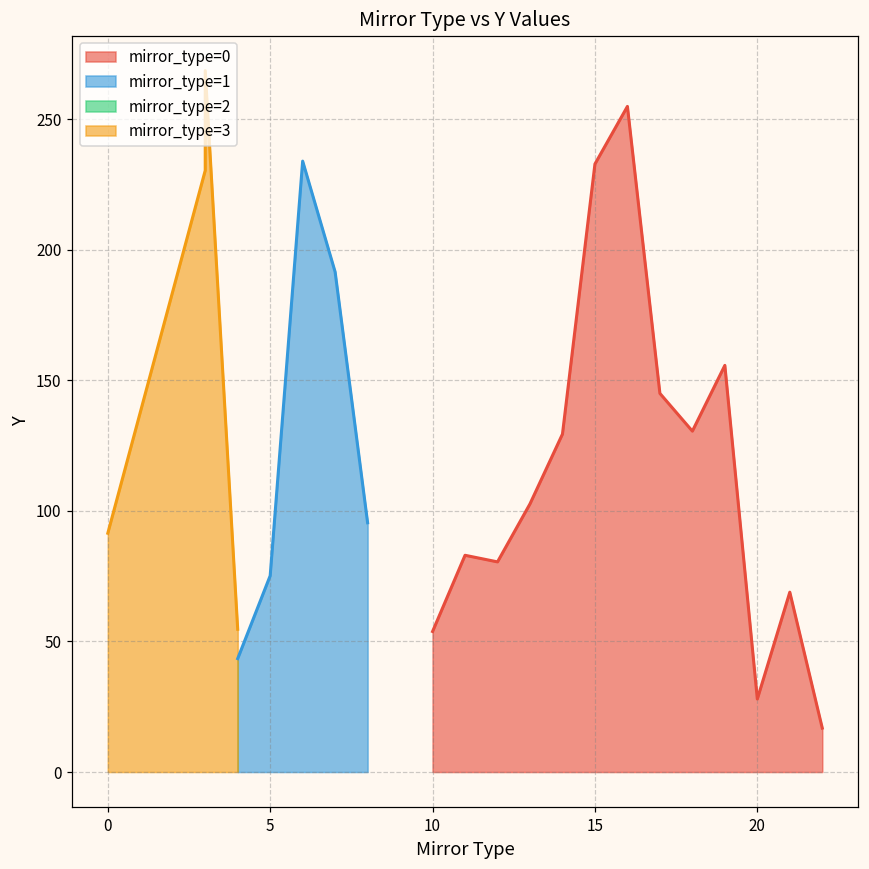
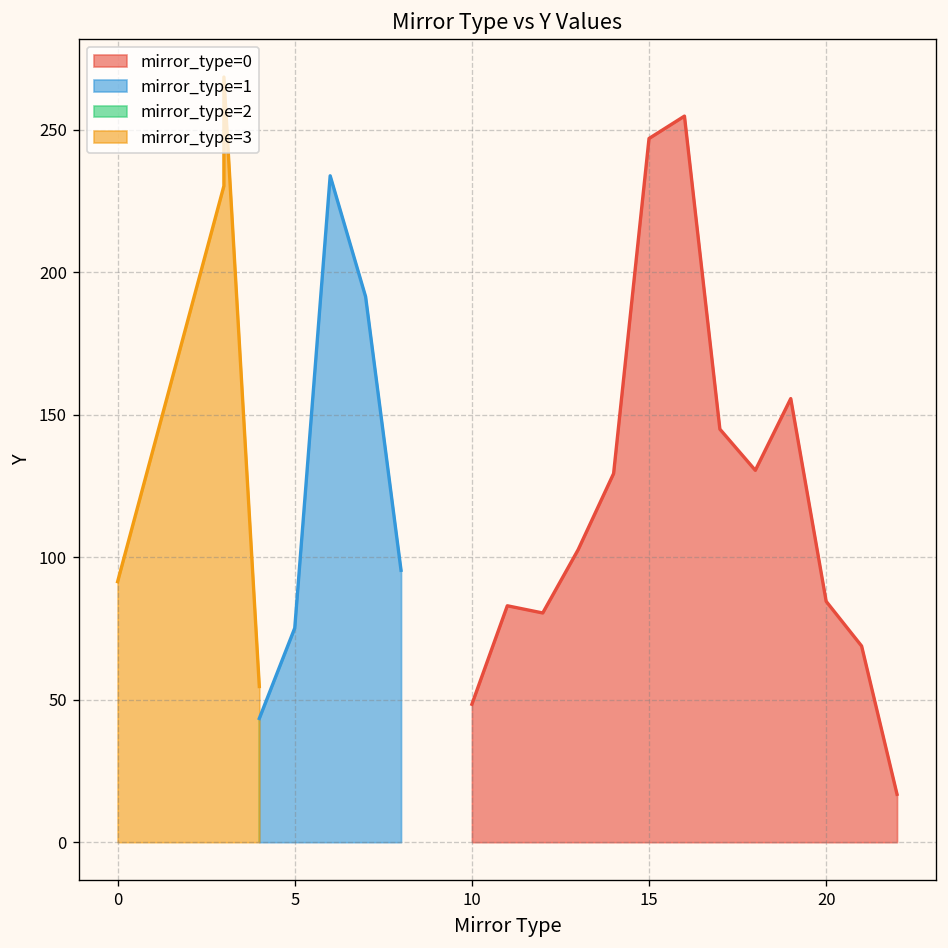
mirror_type=0, 10: 54 -> 48
mirror_type=0, 15: 233 -> 247
mirror_type=0, 20: 28 -> 85
